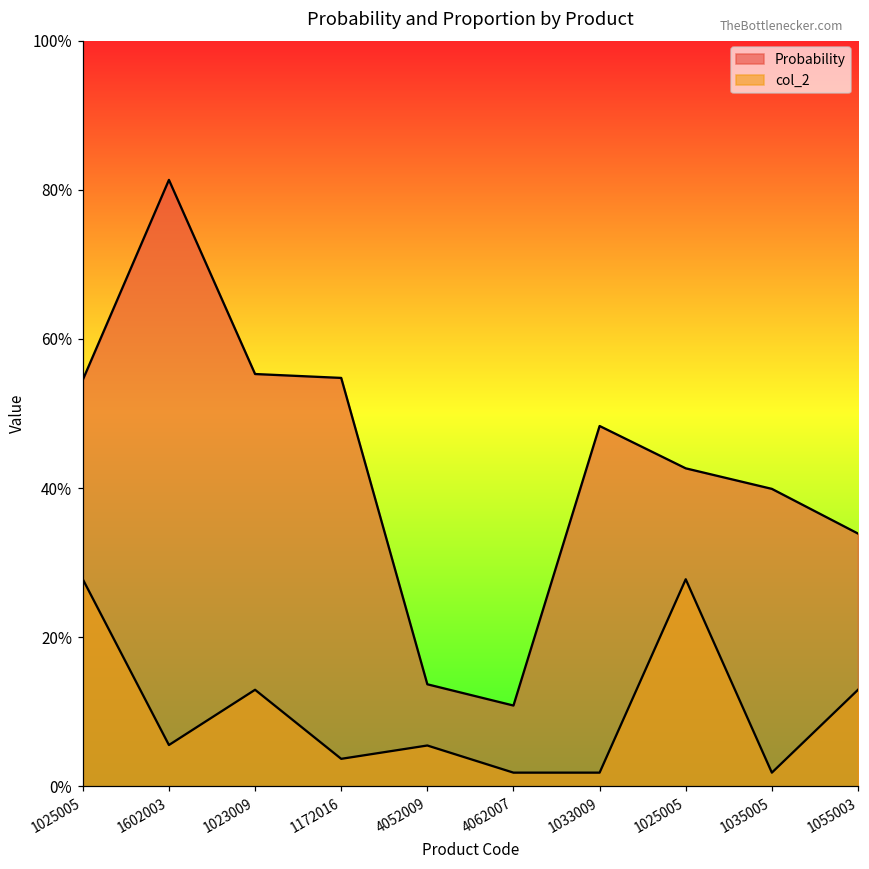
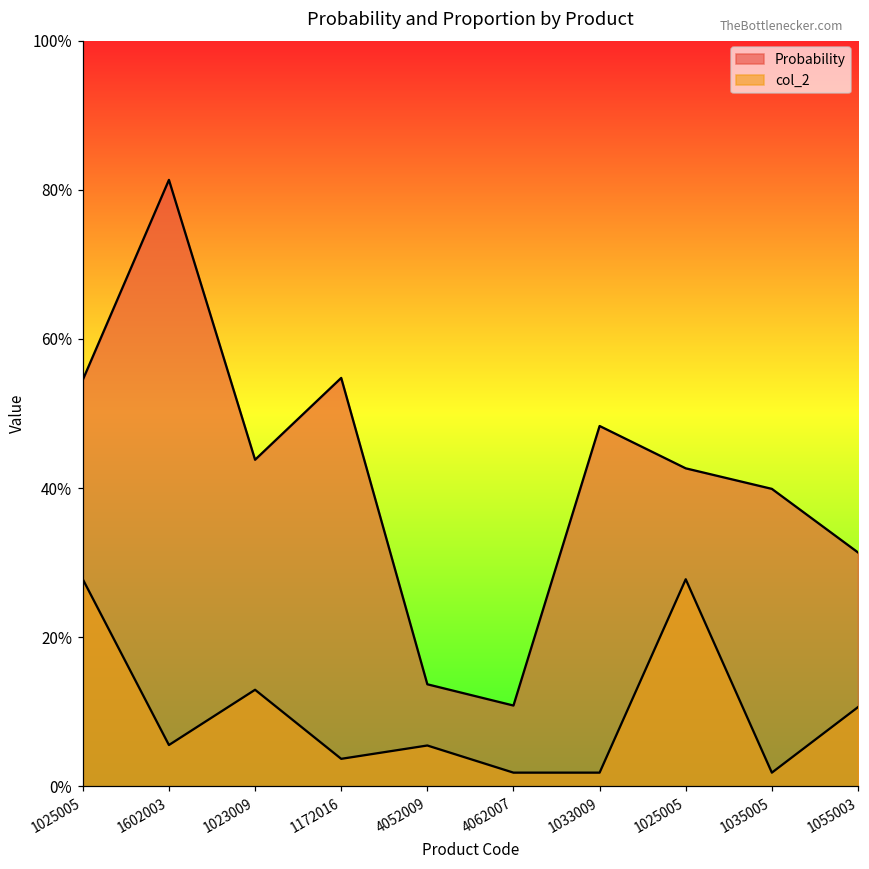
Probability, 1023009: 55% -> 44%
Probability, 1055003: 34% -> 31%
col_2, 1055003: 13% -> 11%
